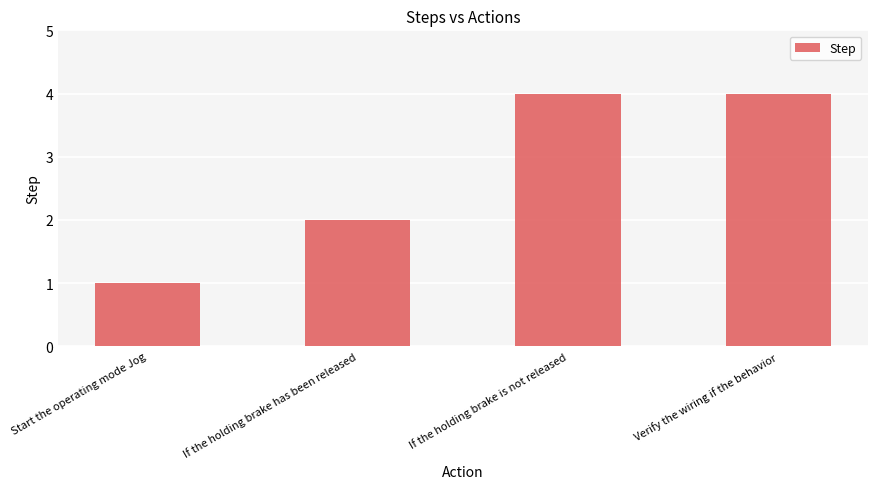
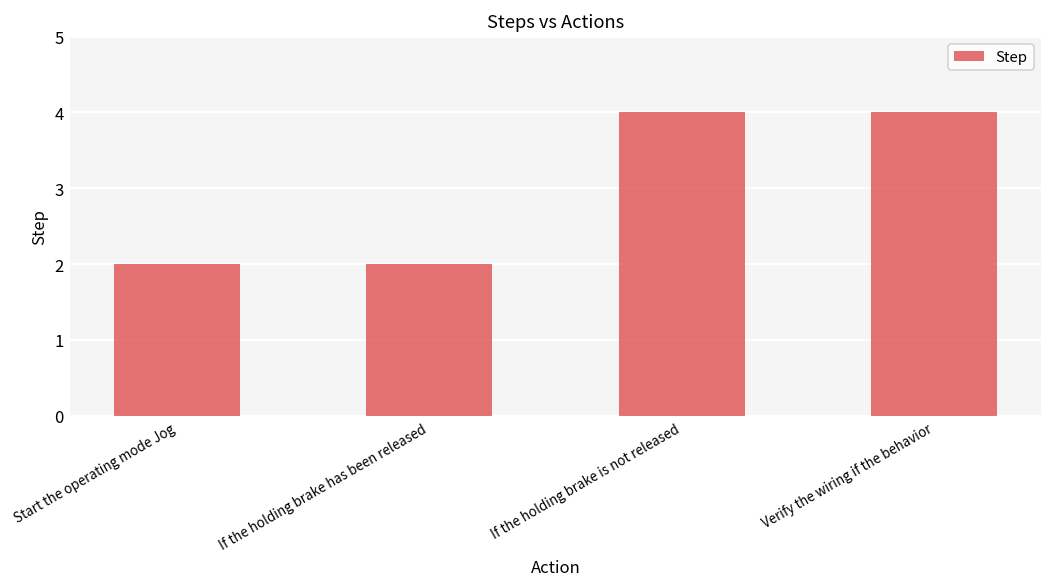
Start the operating mode Jog: 1 -> 2
